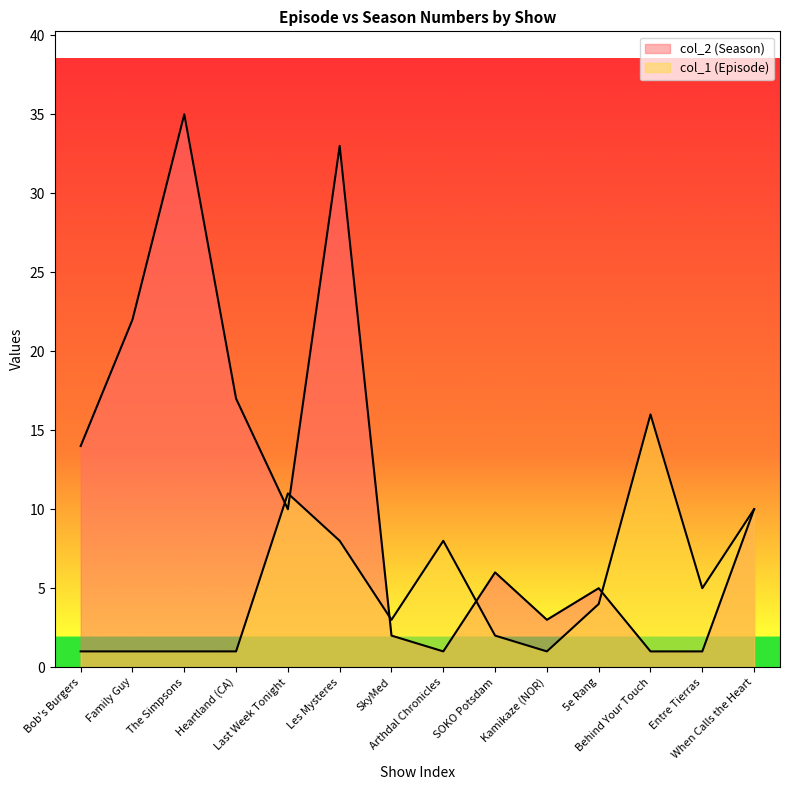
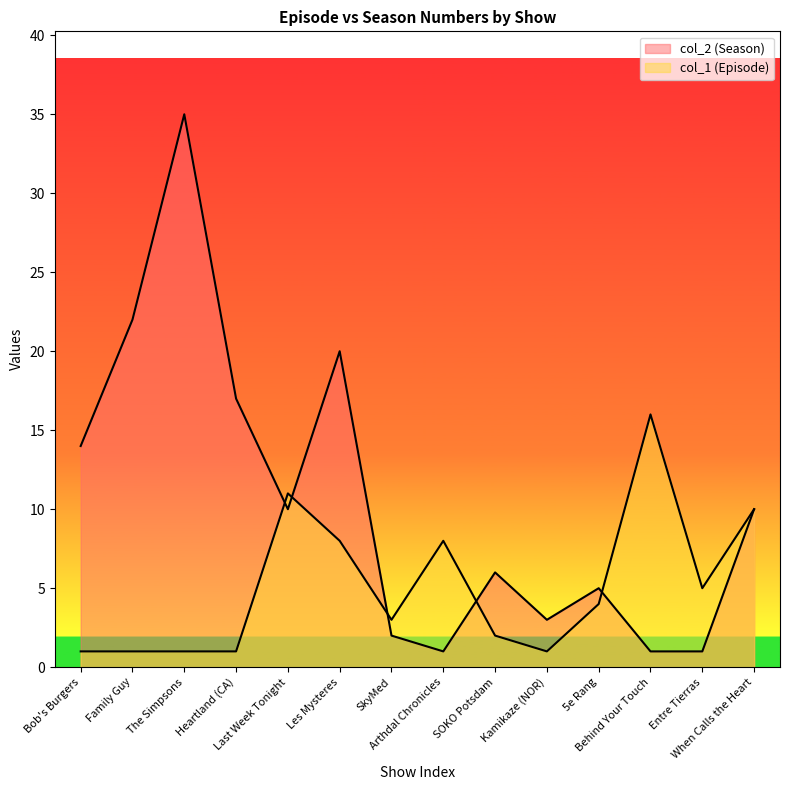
col_2 (Season), Les Mysteres: 33 -> 20
